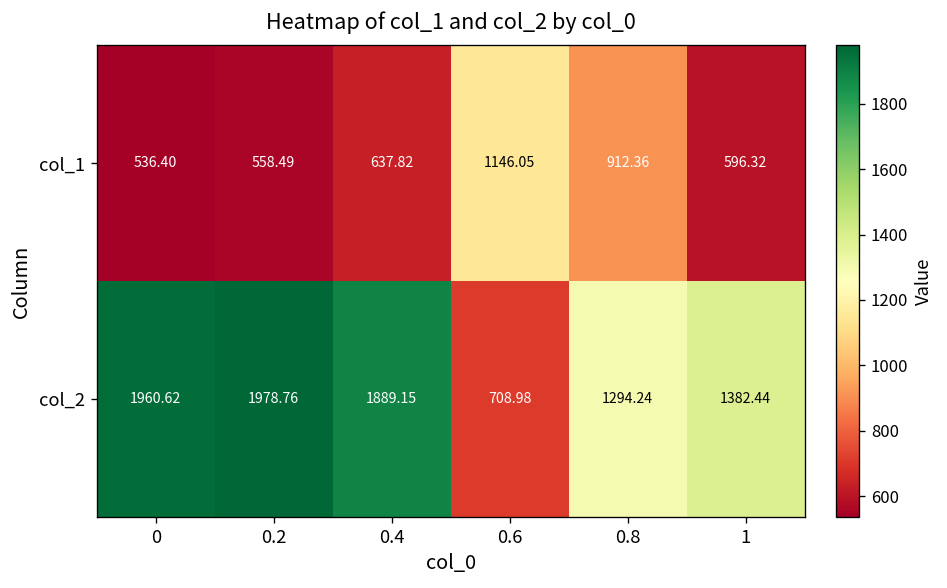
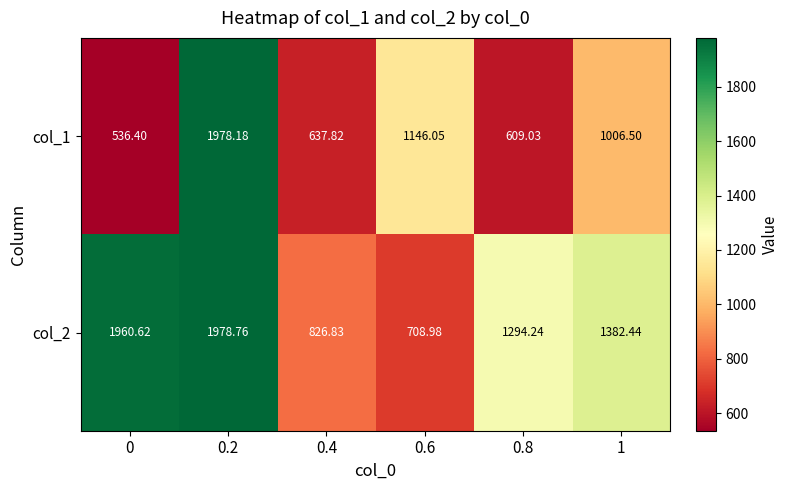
col_1, 0.2: 558.49 -> 1978.18
col_1, 0.8: 912.36 -> 609.03
col_1, 1: 596.32 -> 1006.50
col_2, 0.4: 1889.15 -> 826.83
